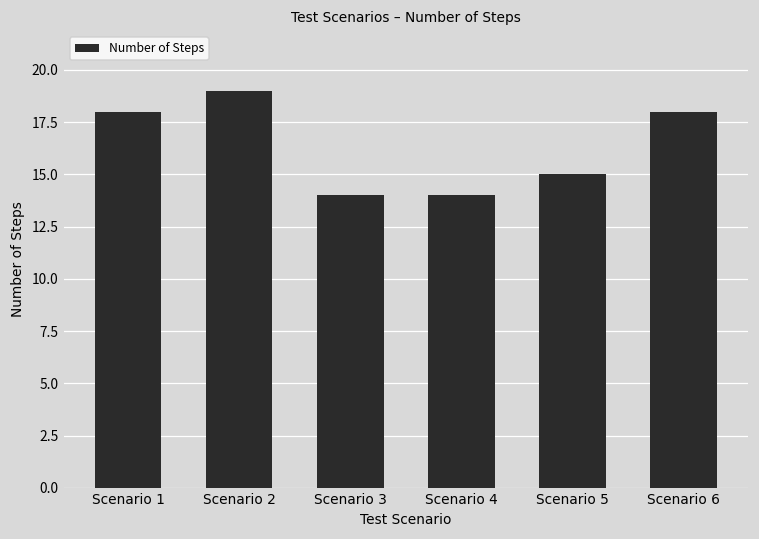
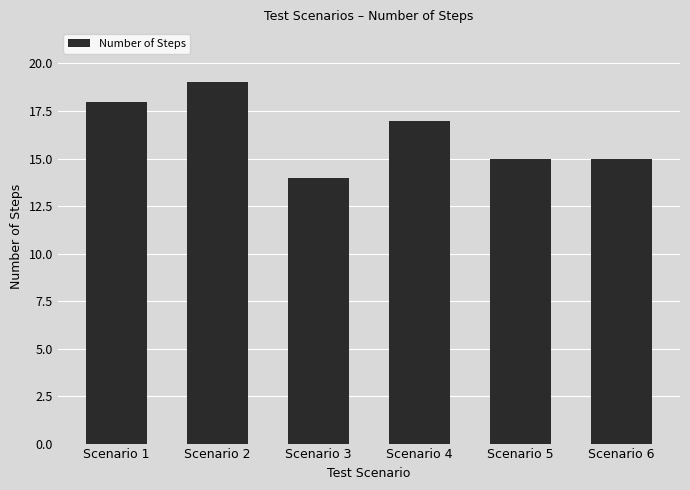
Scenario 4: 14 -> 17
Scenario 6: 18 -> 15
